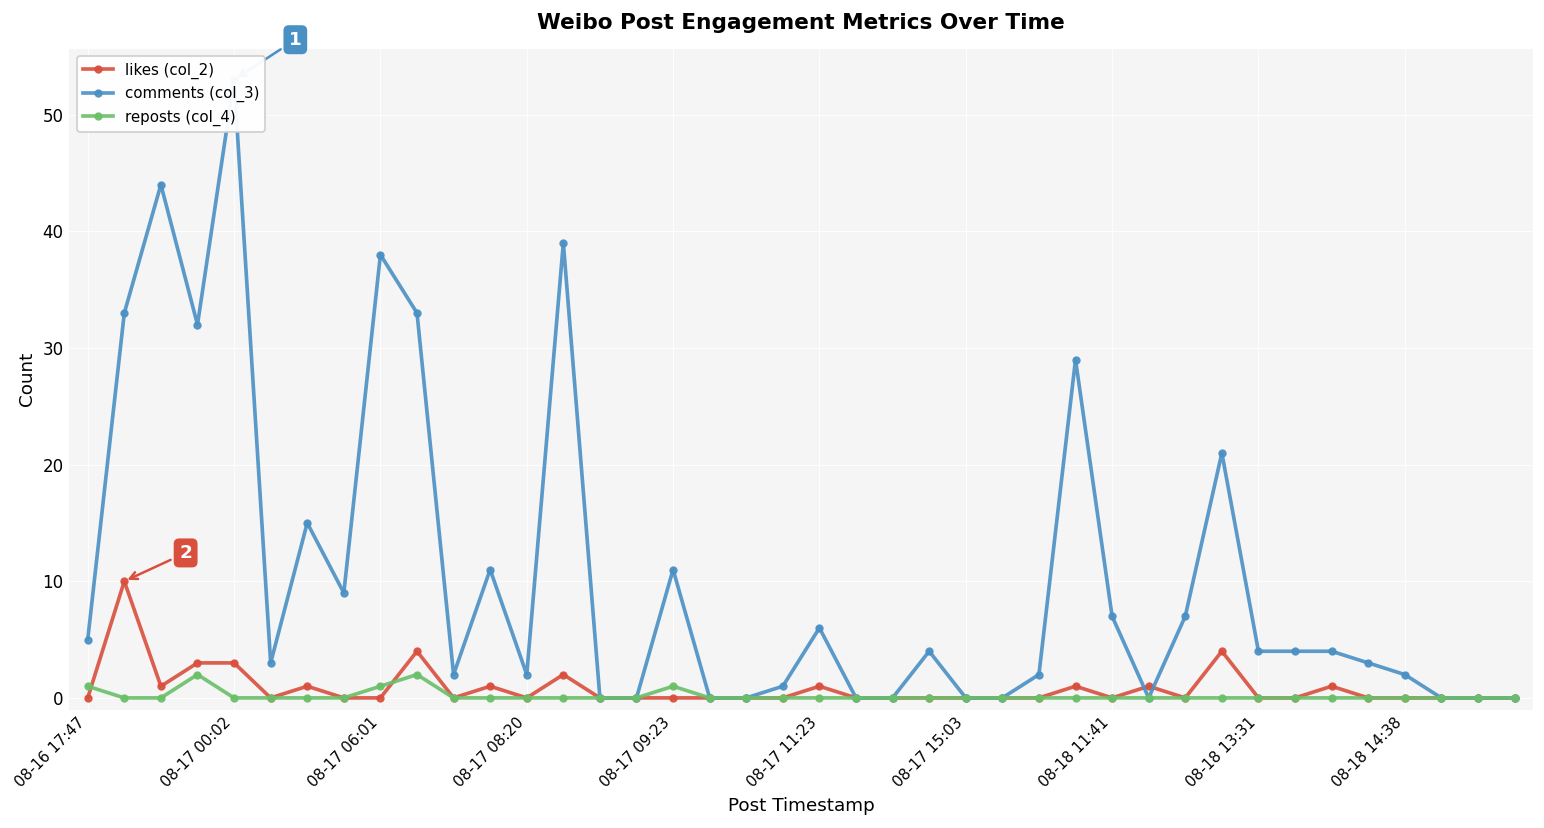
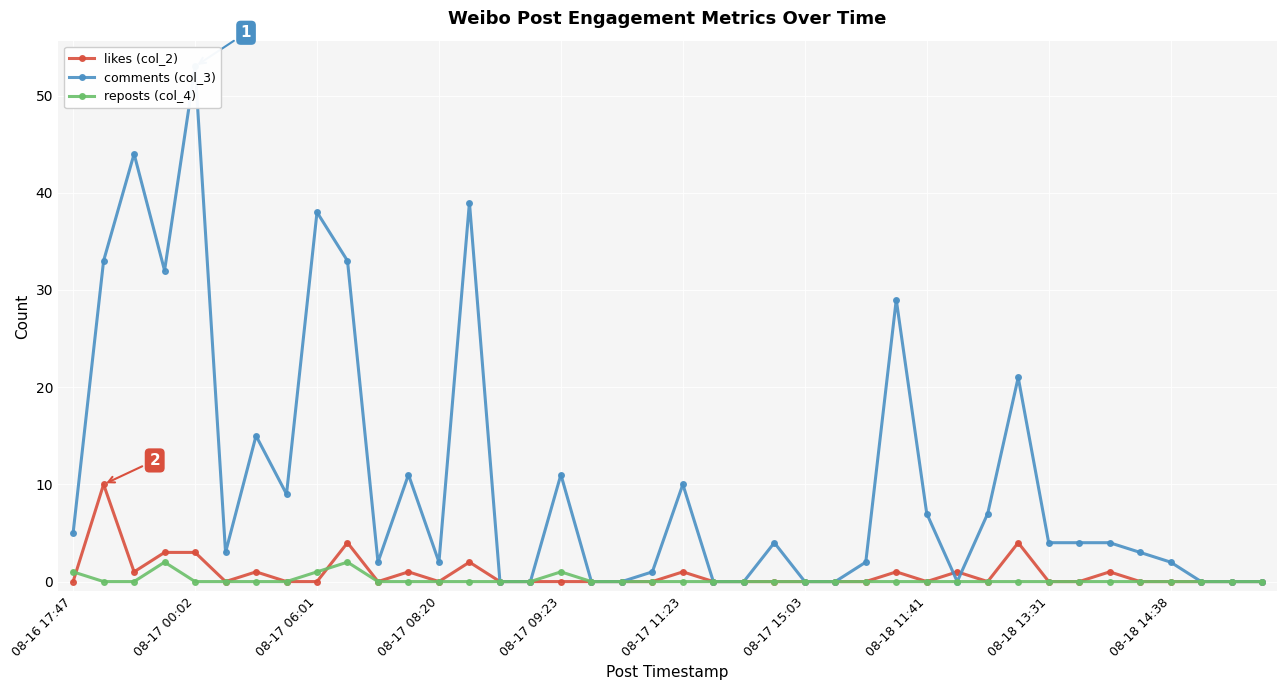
comments (col_3), 08-17 11:23: 6 -> 10
